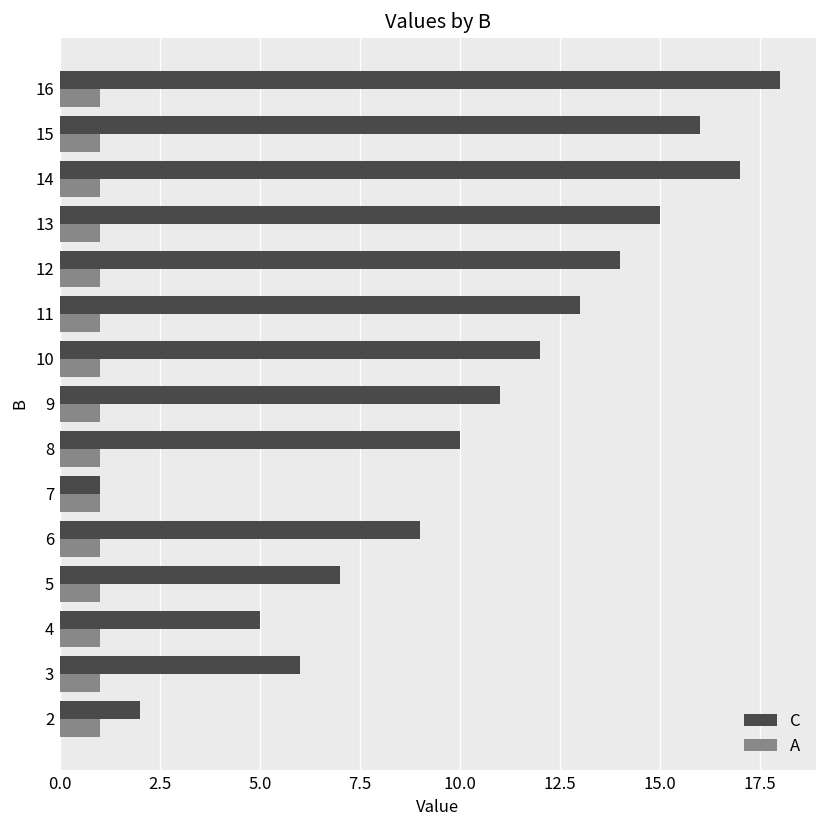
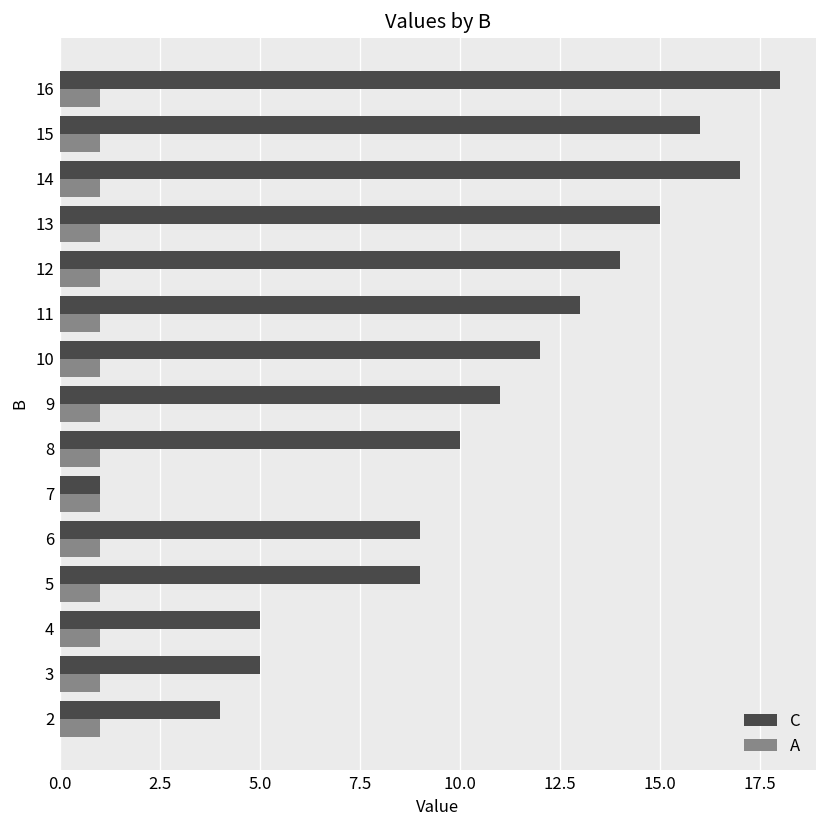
C, 5: 7 -> 9
C, 3: 6 -> 5
C, 2: 2 -> 4
